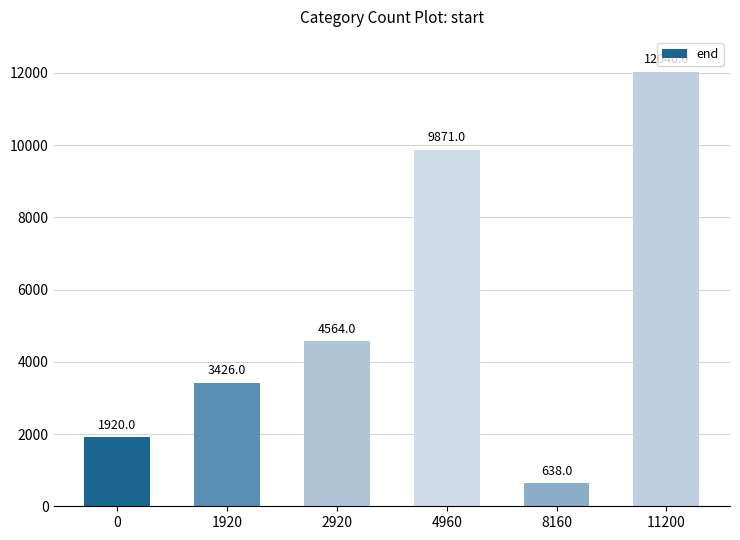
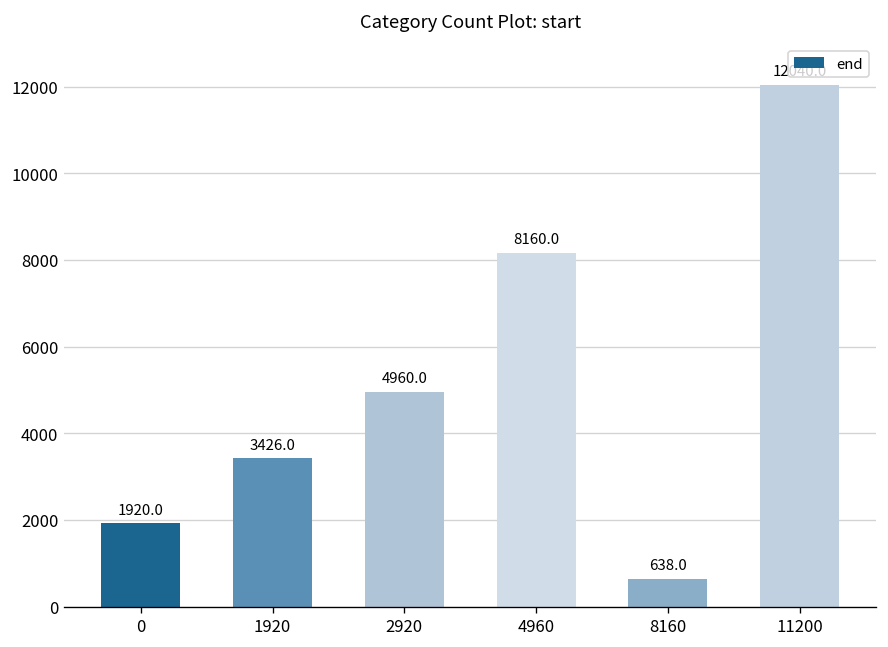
2920: 4564.0 -> 4960.0
4960: 9871.0 -> 8160.0
